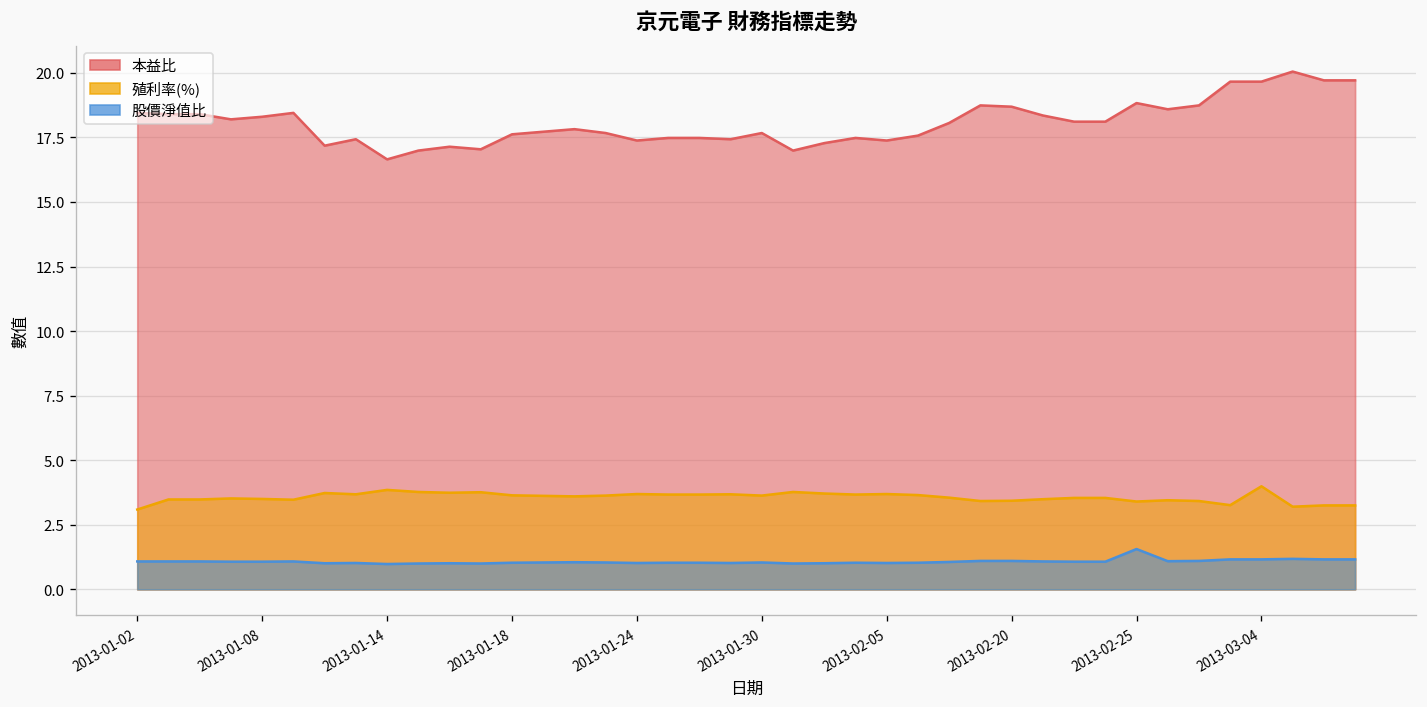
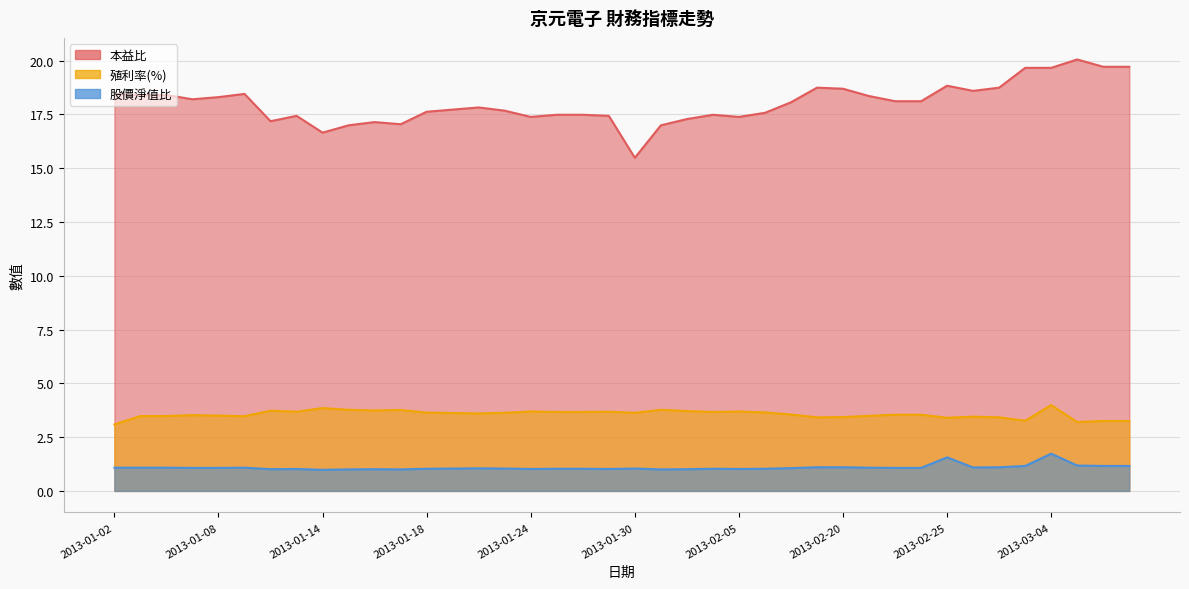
本益比, 2013-01-30: 17.7 -> 15.5
股價淨值比, 2013-03-04: 1.2 -> 1.7
